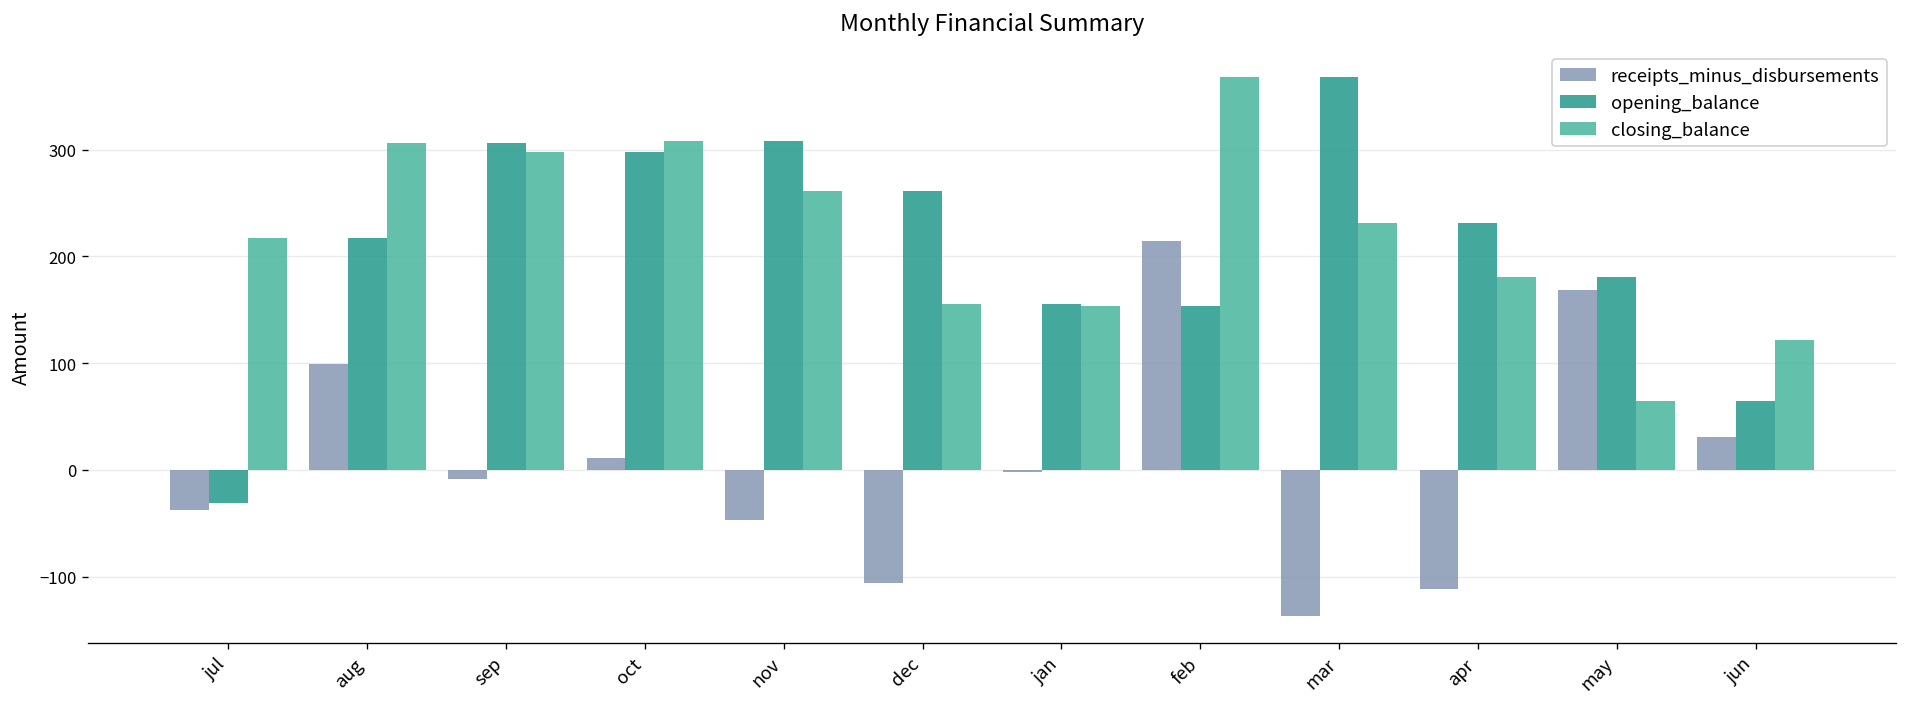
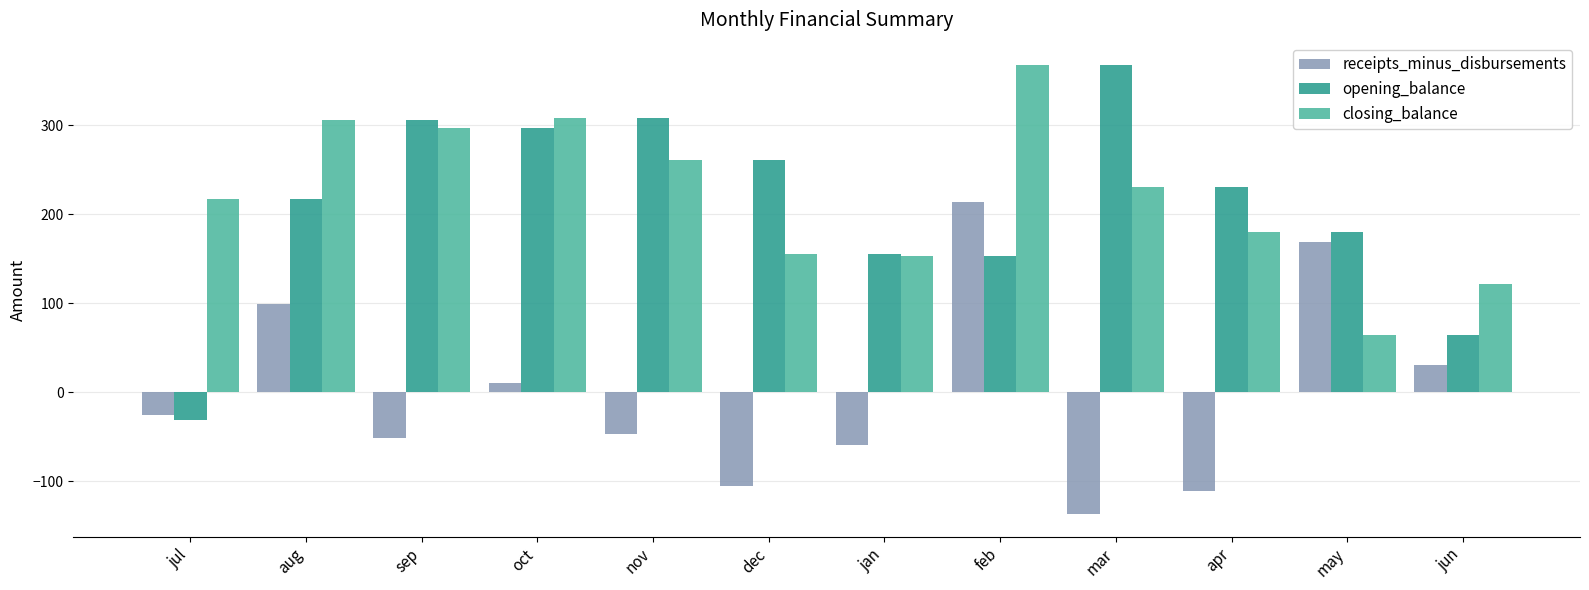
receipts_minus_disbursements, jul: -40 -> -30
receipts_minus_disbursements, sep: -10 -> -50
receipts_minus_disbursements, jan: 0 -> -60
